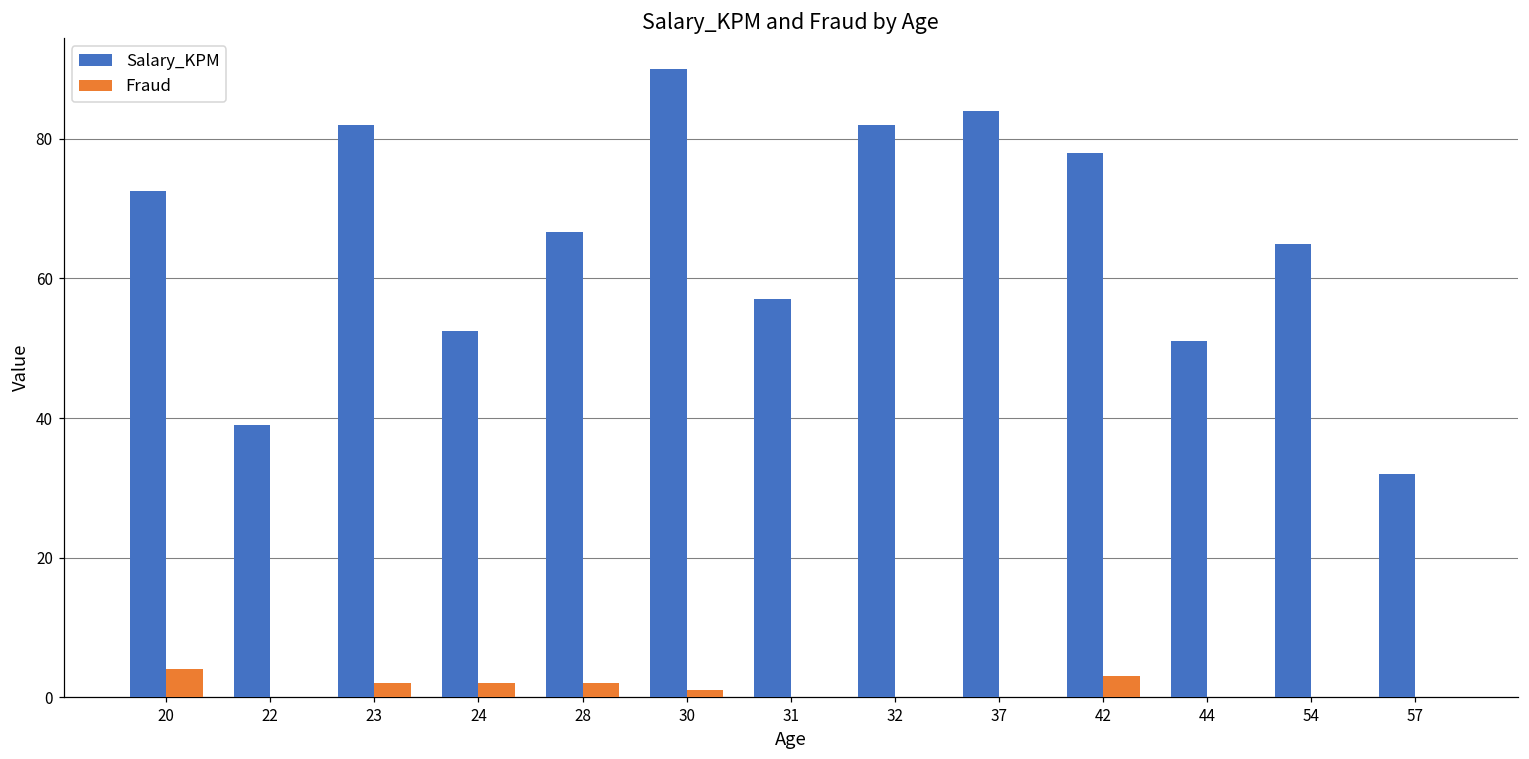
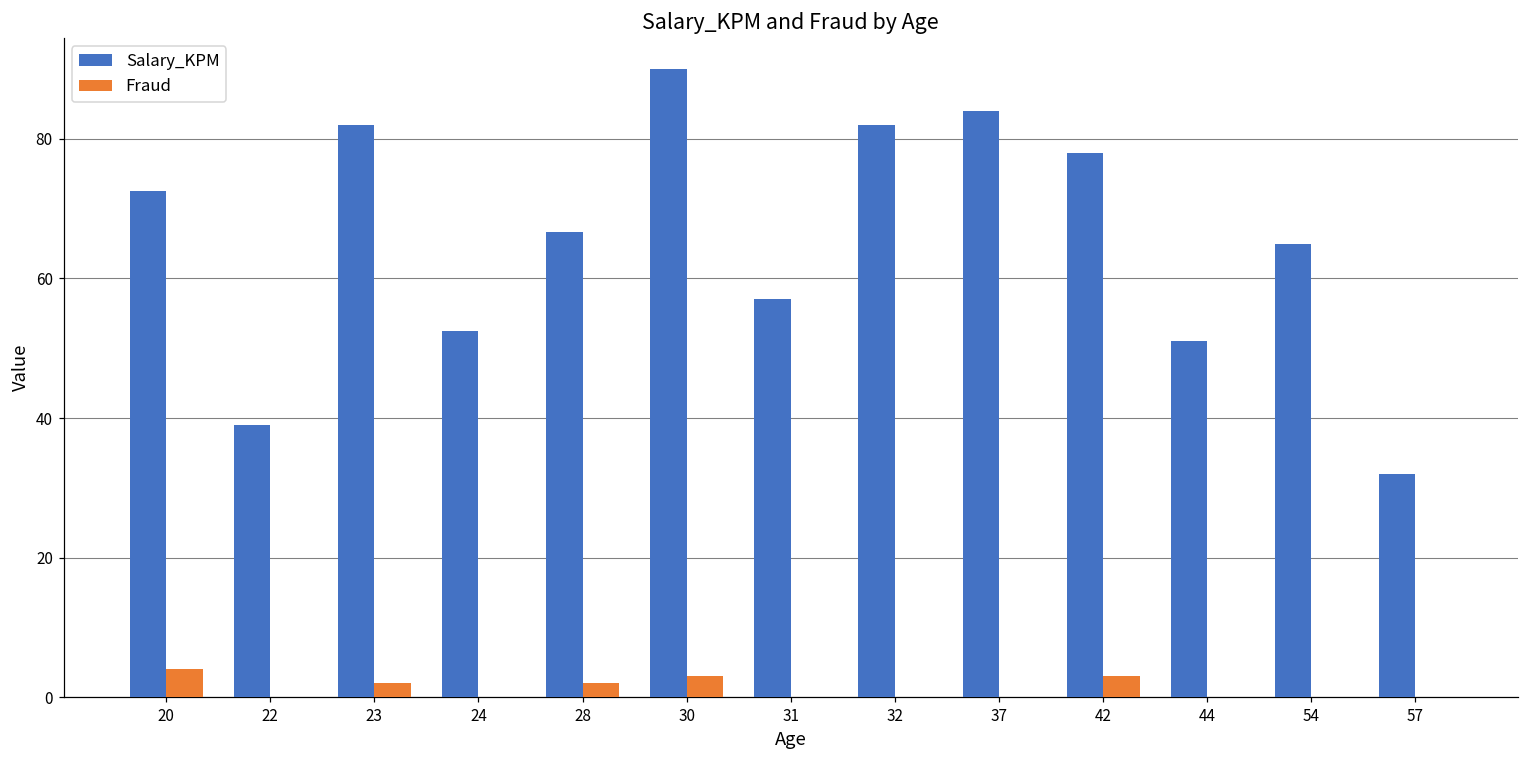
Fraud, 24: 2 -> 0
Fraud, 30: 1 -> 3
